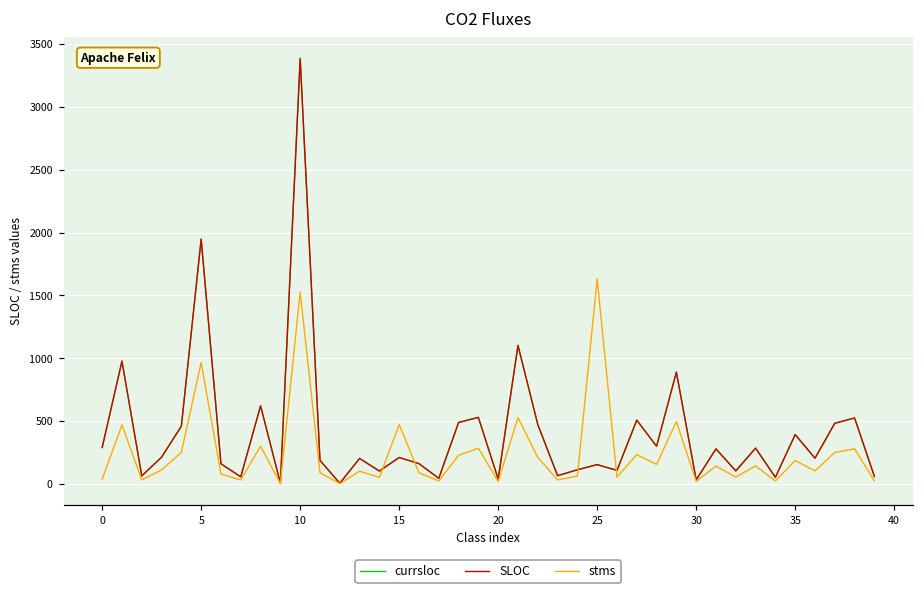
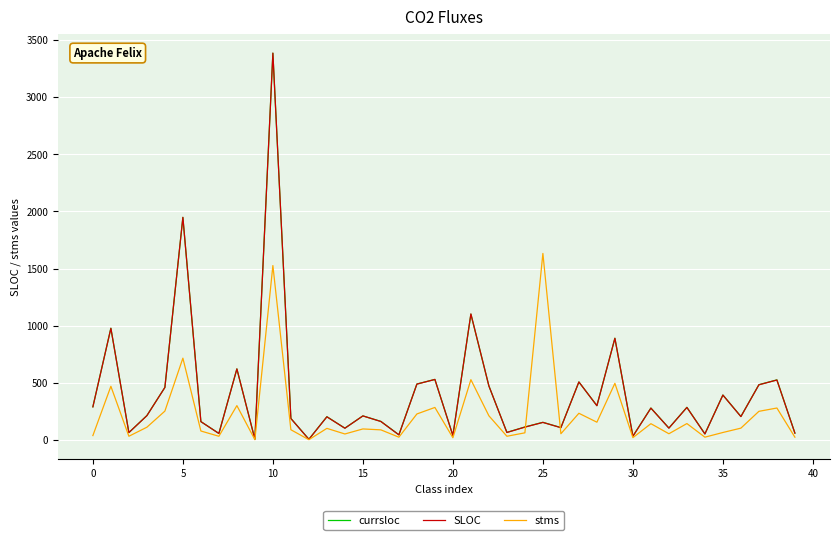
stms, 5: 970 -> 720
stms, 15: 470 -> 100
stms, 35: 190 -> 70
